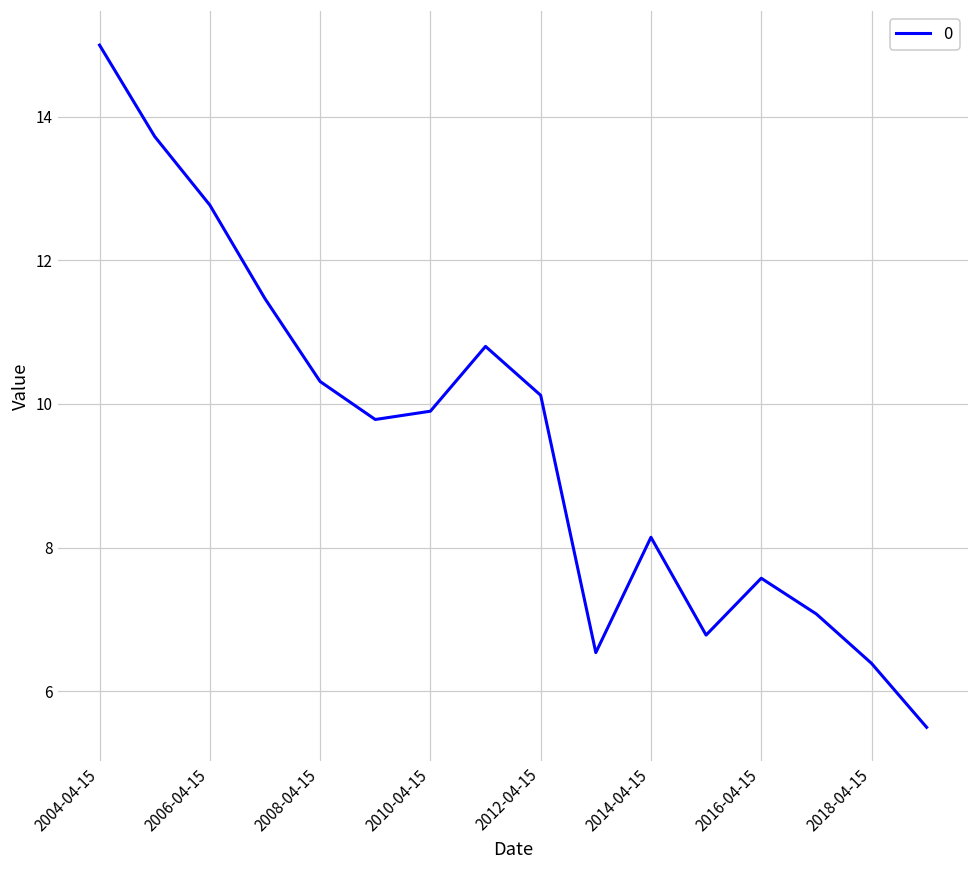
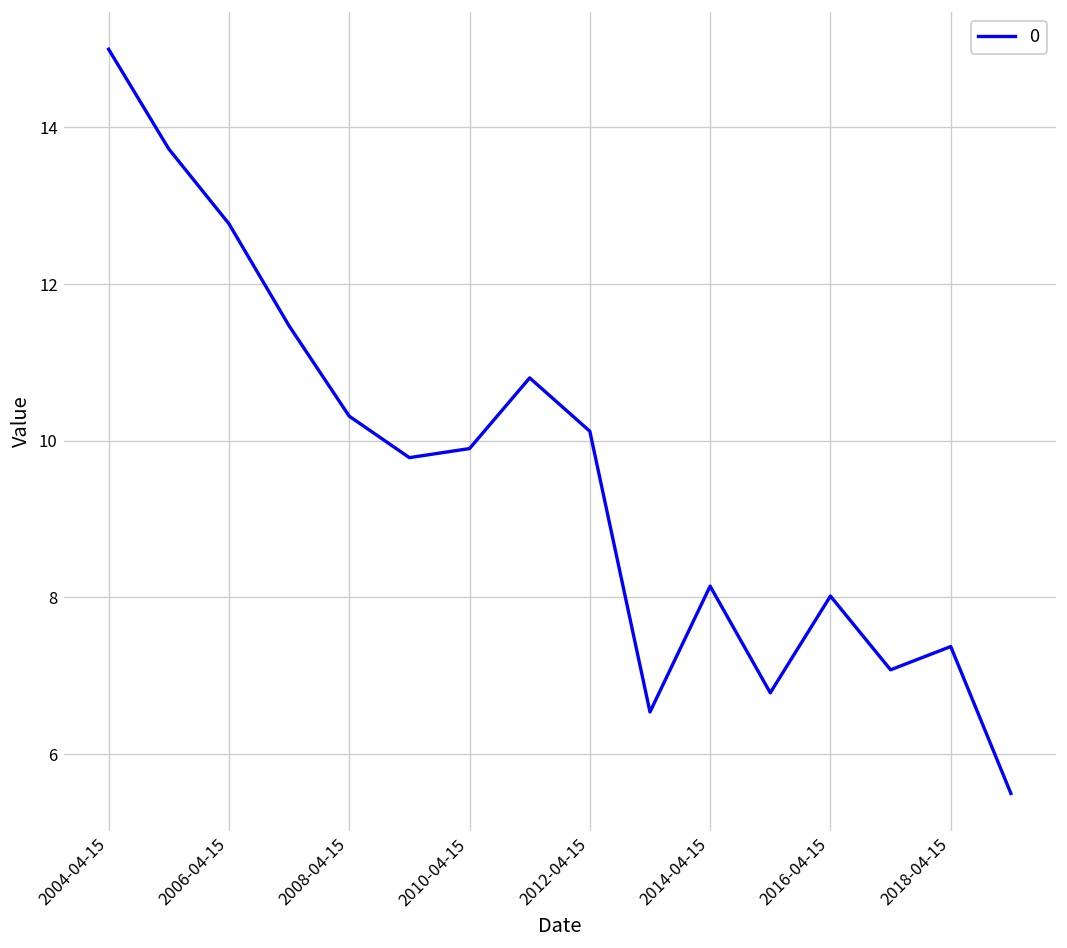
2016-04-15: 7.6 -> 8.0
2018-04-15: 6.4 -> 7.4
